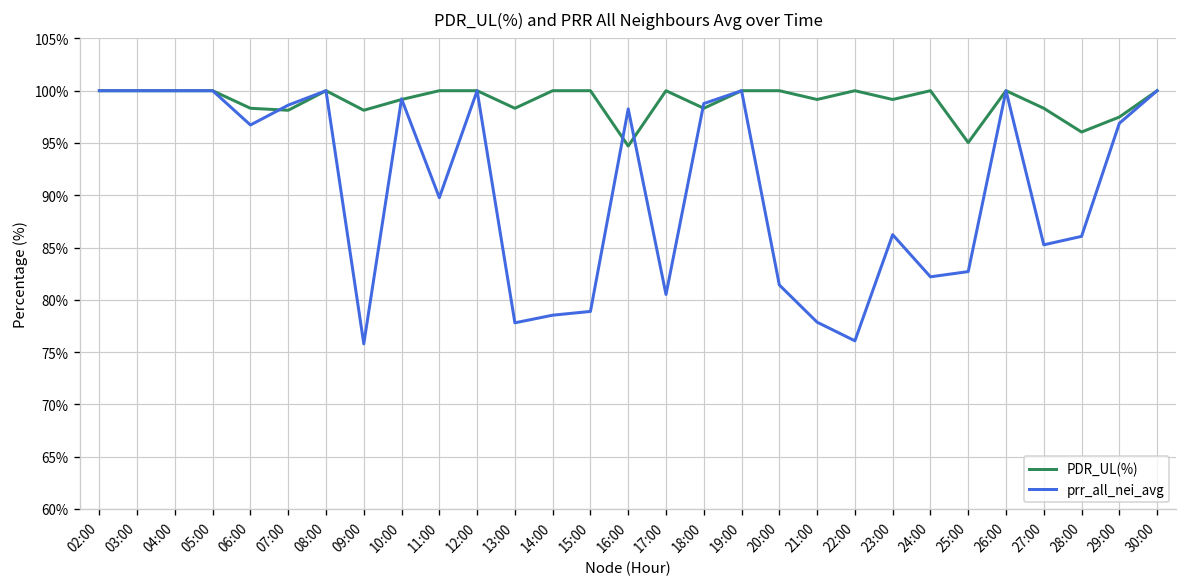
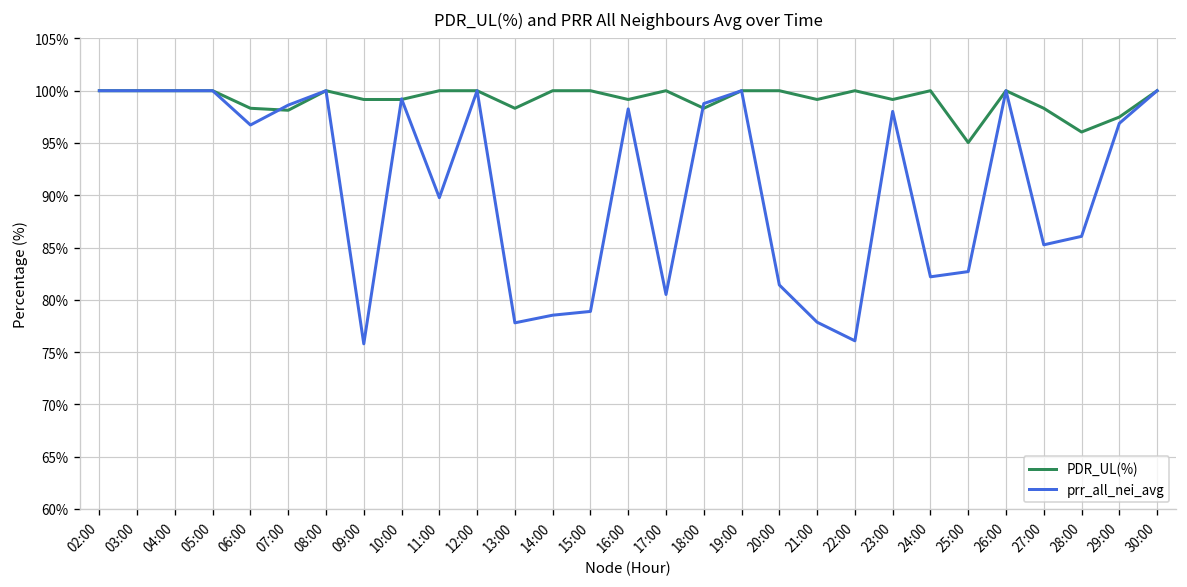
PDR_UL(%), 09:00: 98% -> 99%
PDR_UL(%), 16:00: 95% -> 99%
prr_all_nei_avg, 23:00: 86% -> 98%
